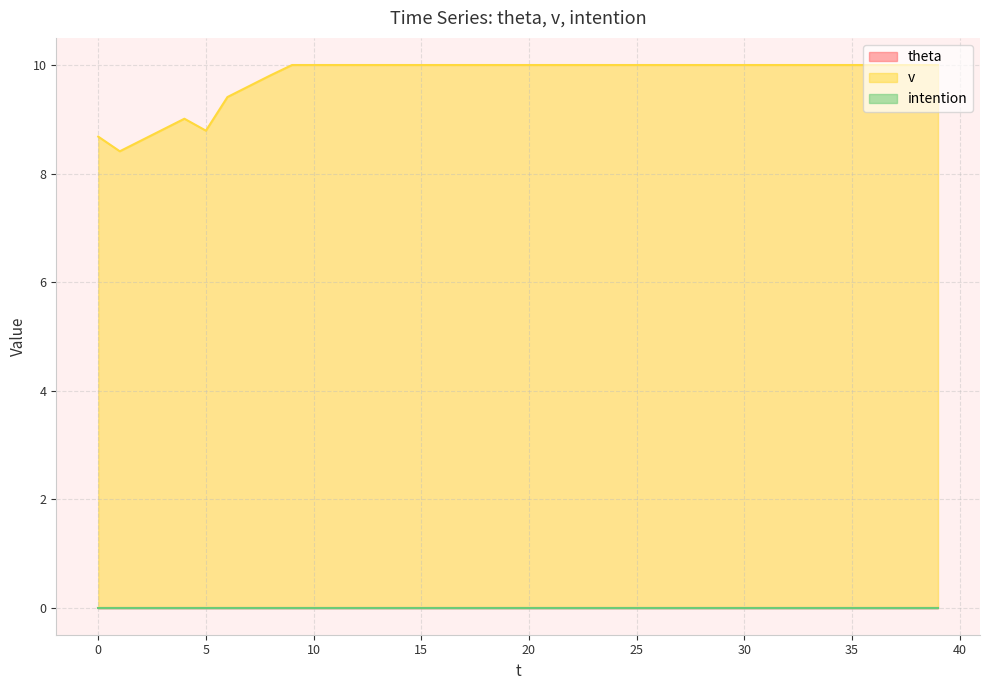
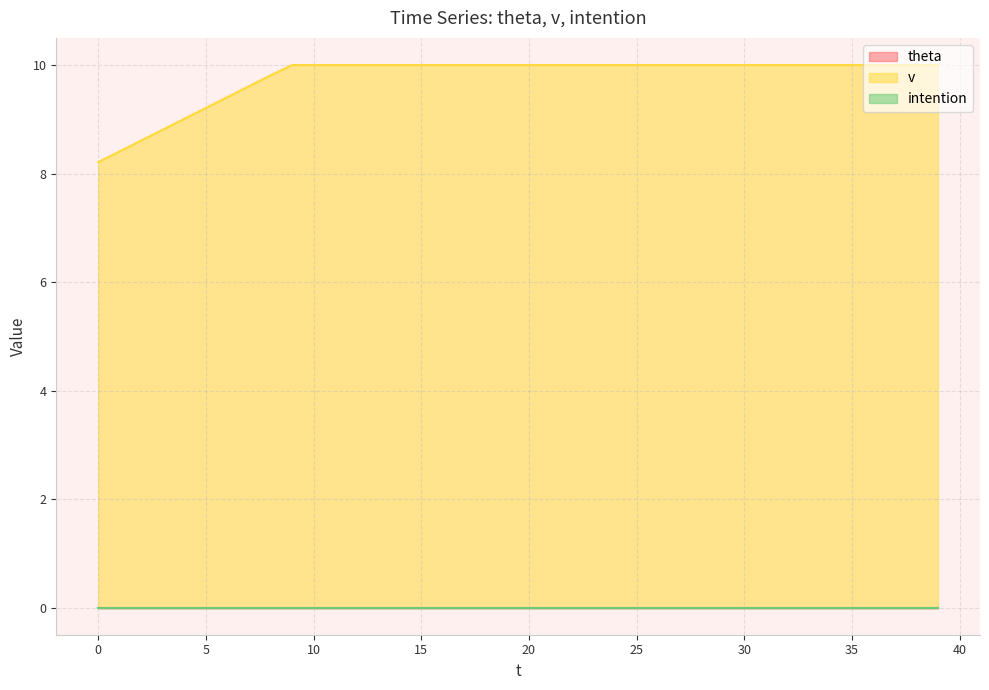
v, 0: 8.7 -> 8.2
v, 5: 8.8 -> 9.2
